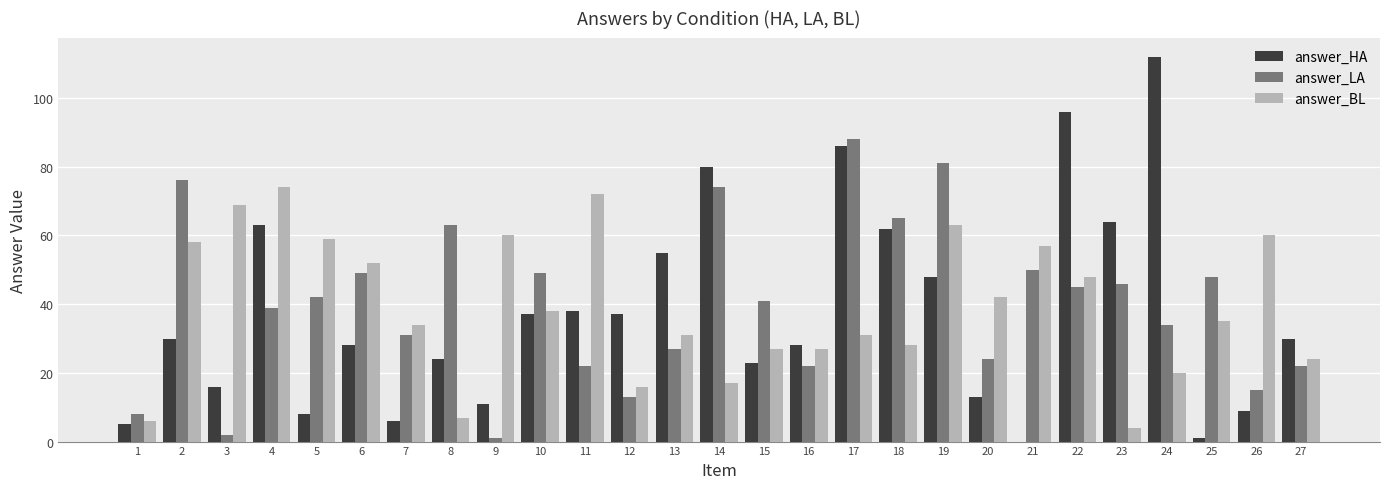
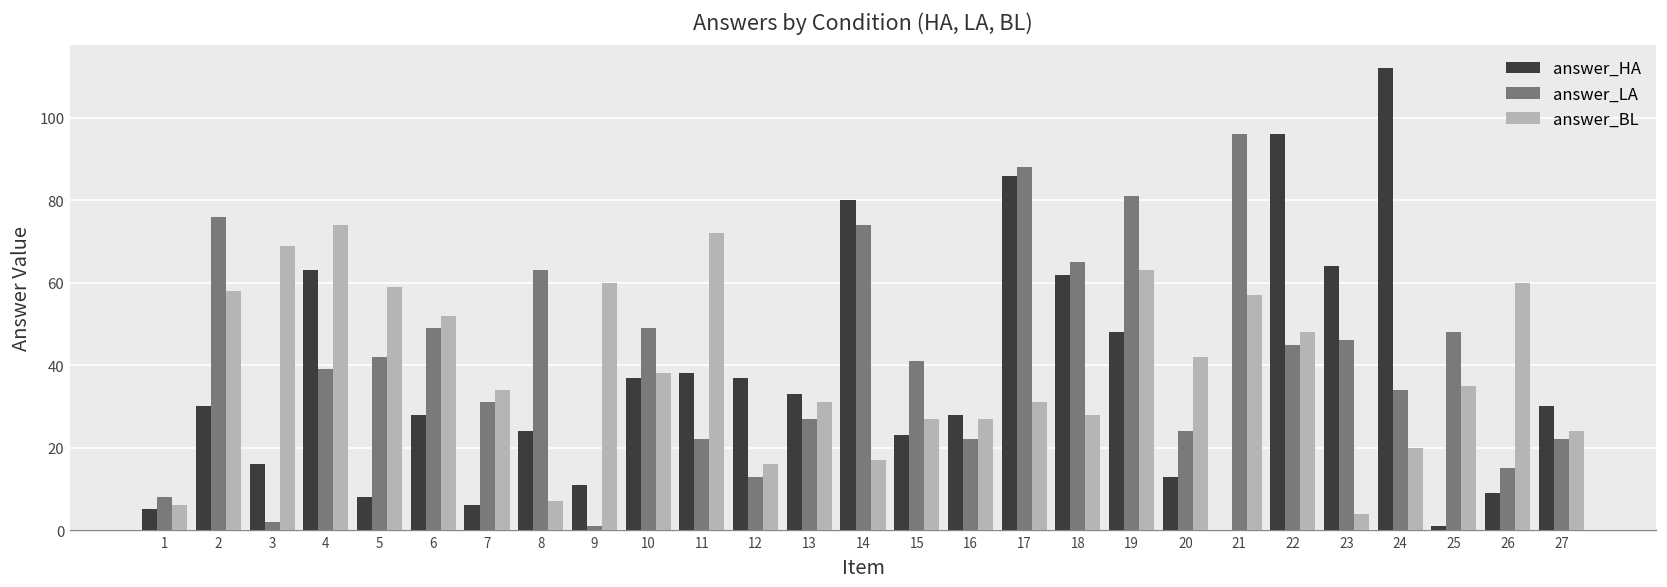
answer_HA, 13: 55 -> 33
answer_LA, 21: 50 -> 96
